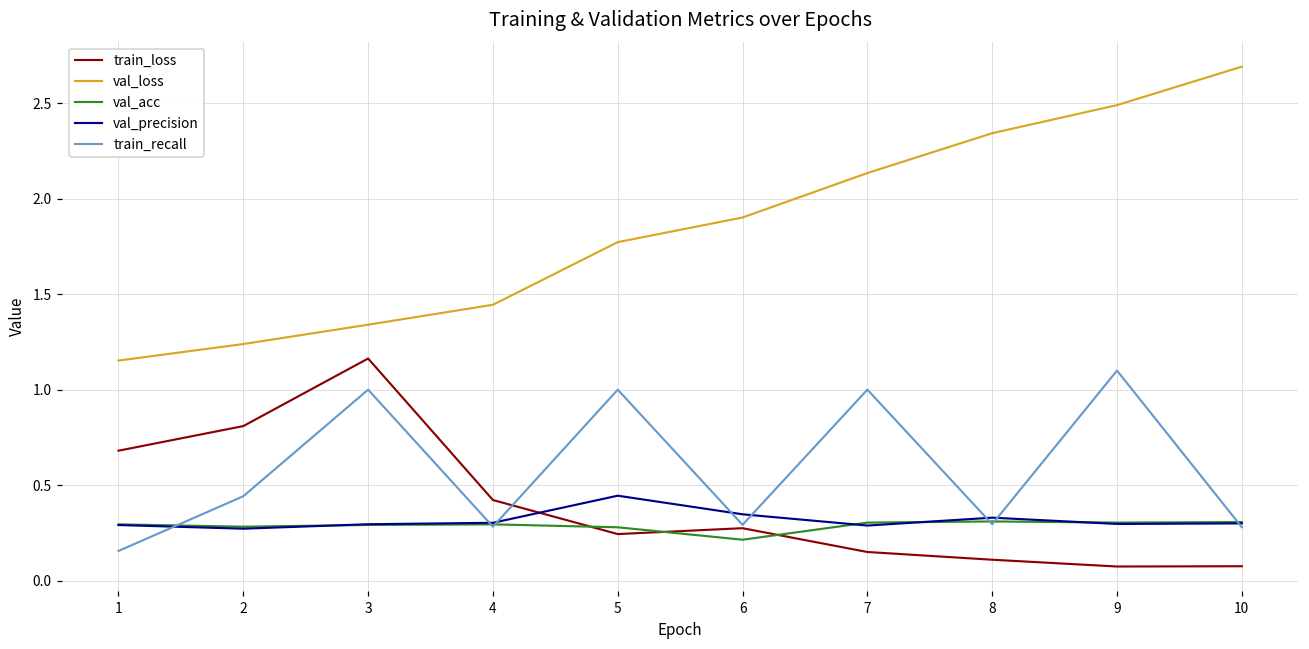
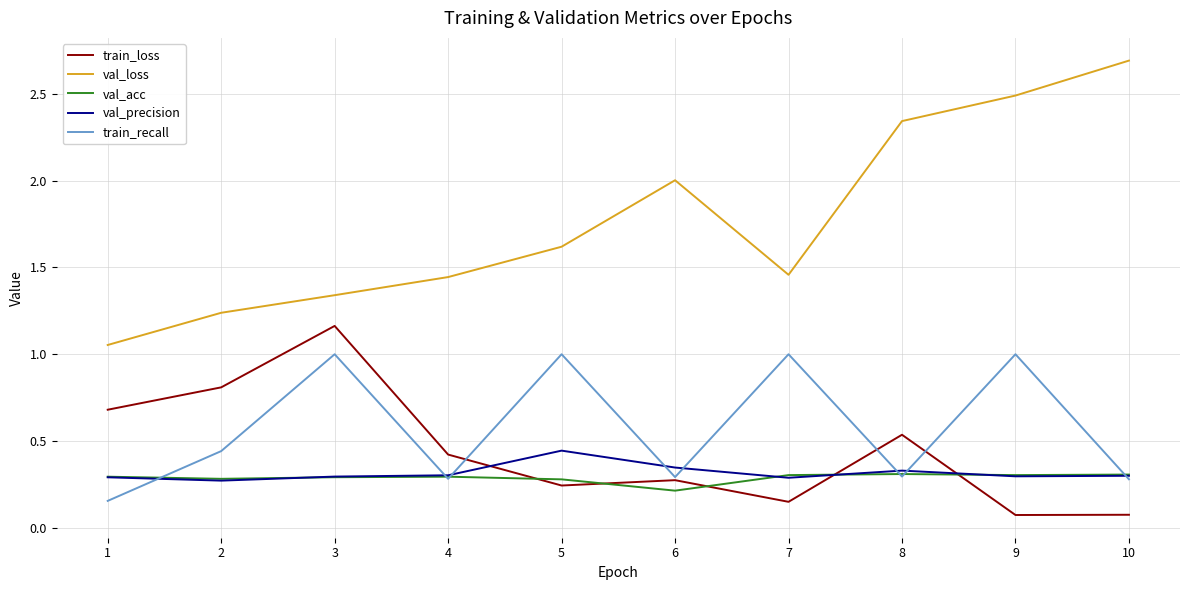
val_loss, 1: 1.15 -> 1.05
val_loss, 5: 1.77 -> 1.62
val_loss, 6: 1.90 -> 2.00
val_loss, 7: 2.13 -> 1.46
train_loss, 8: 0.11 -> 0.54
train_recall, 9: 1.1 -> 1.0
